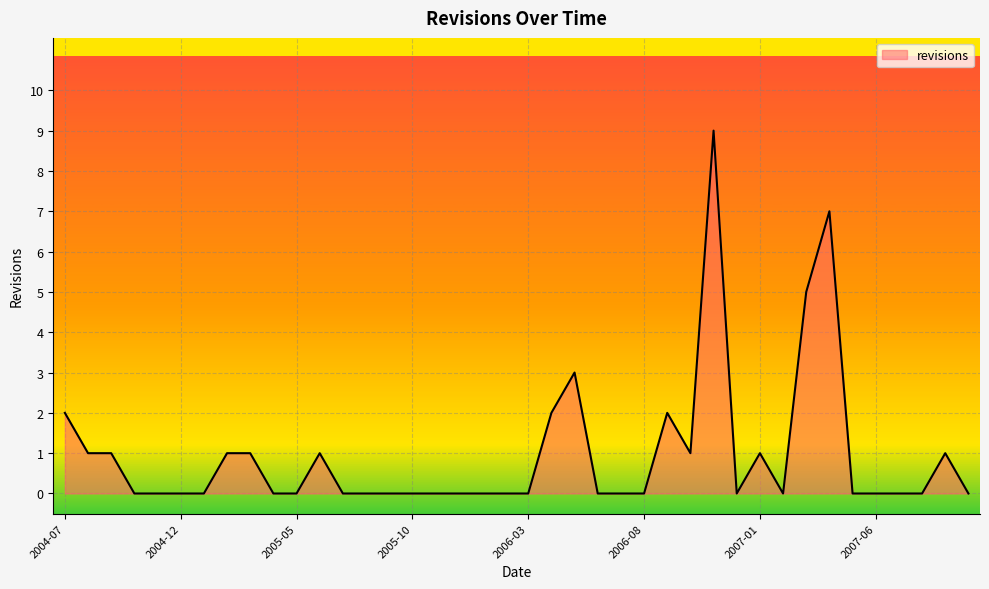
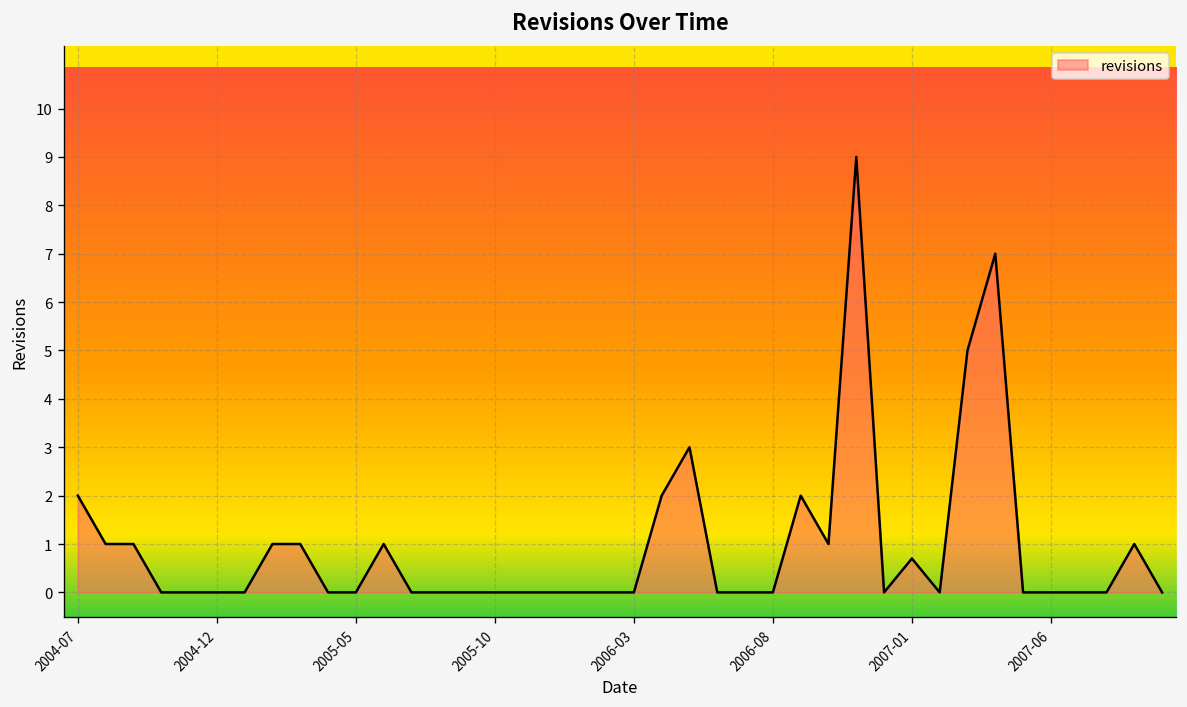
2007-01: 1.0 -> 0.7
